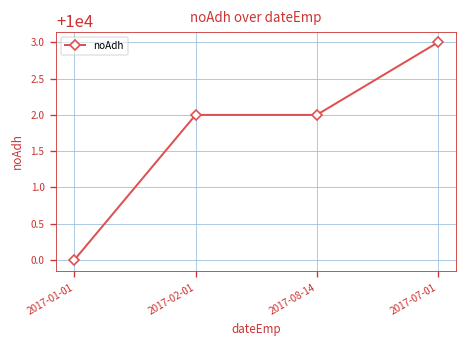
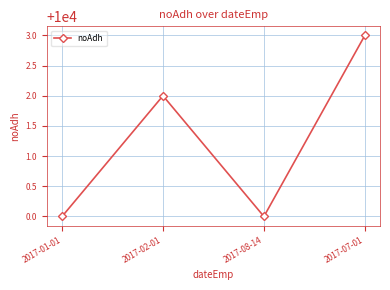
2017-08-14: 10002 -> 10000
